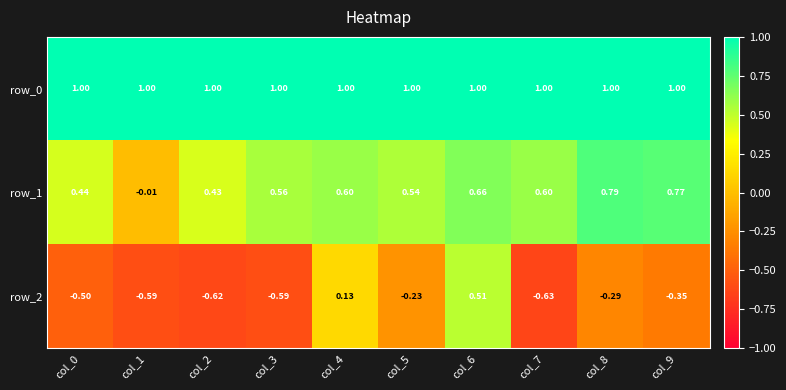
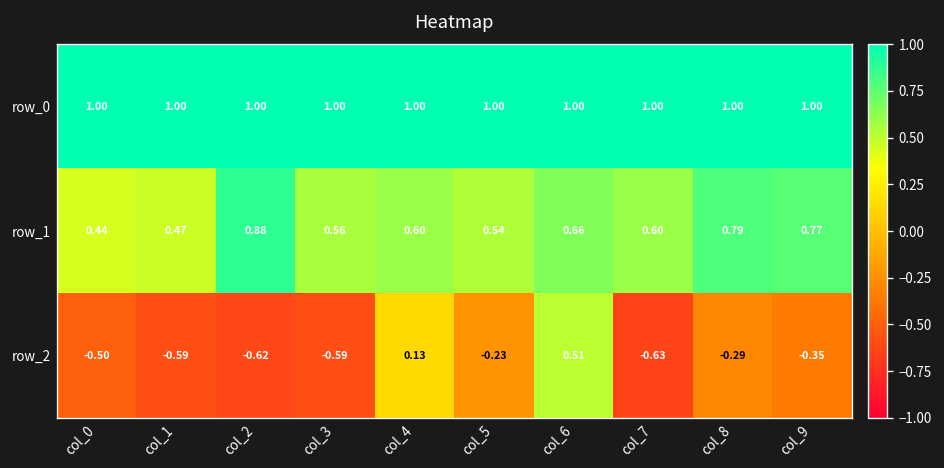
row_1, col_1: -0.01 -> 0.47
row_1, col_2: 0.43 -> 0.88
